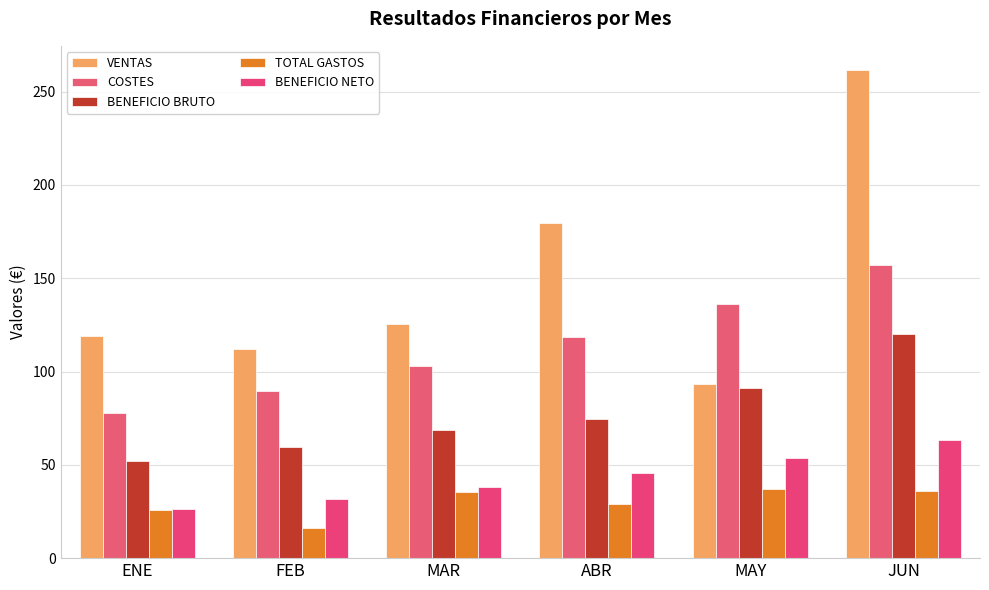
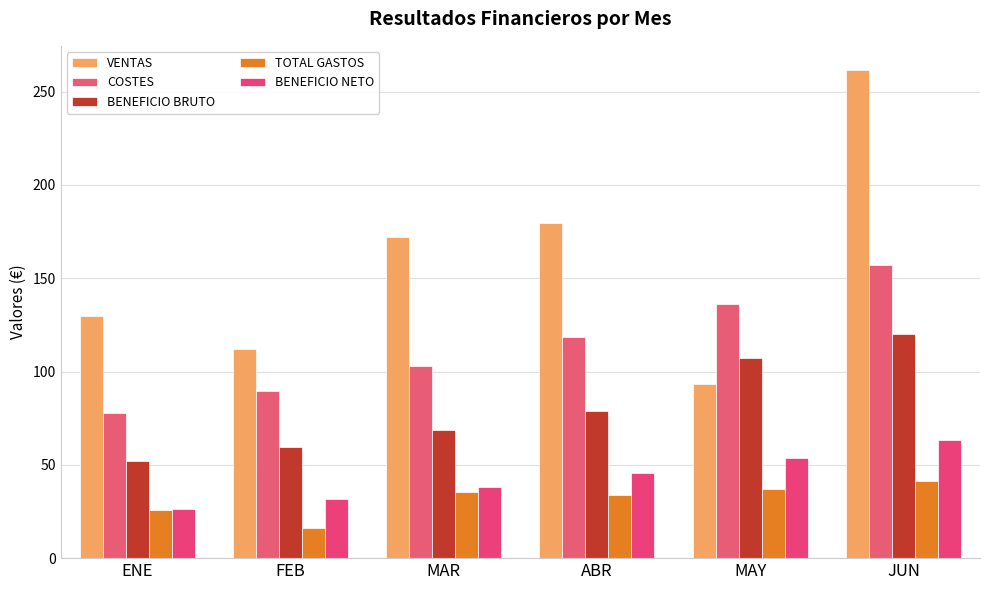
VENTAS, ENE: 119 -> 130
VENTAS, MAR: 126 -> 172
BENEFICIO BRUTO, ABR: 75 -> 79
TOTAL GASTOS, ABR: 29 -> 34
BENEFICIO BRUTO, MAY: 91 -> 107
TOTAL GASTOS, JUN: 36 -> 41
